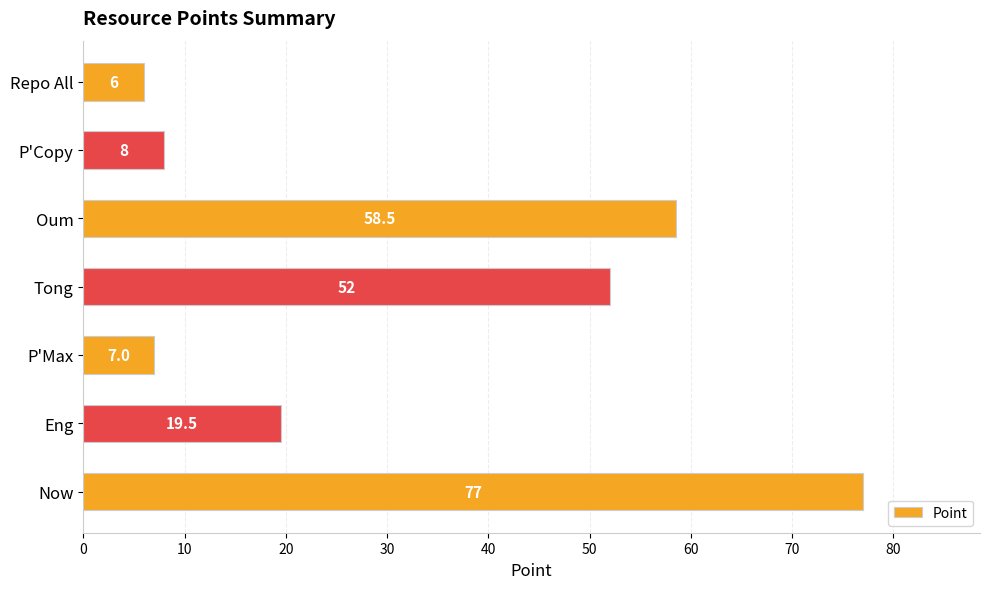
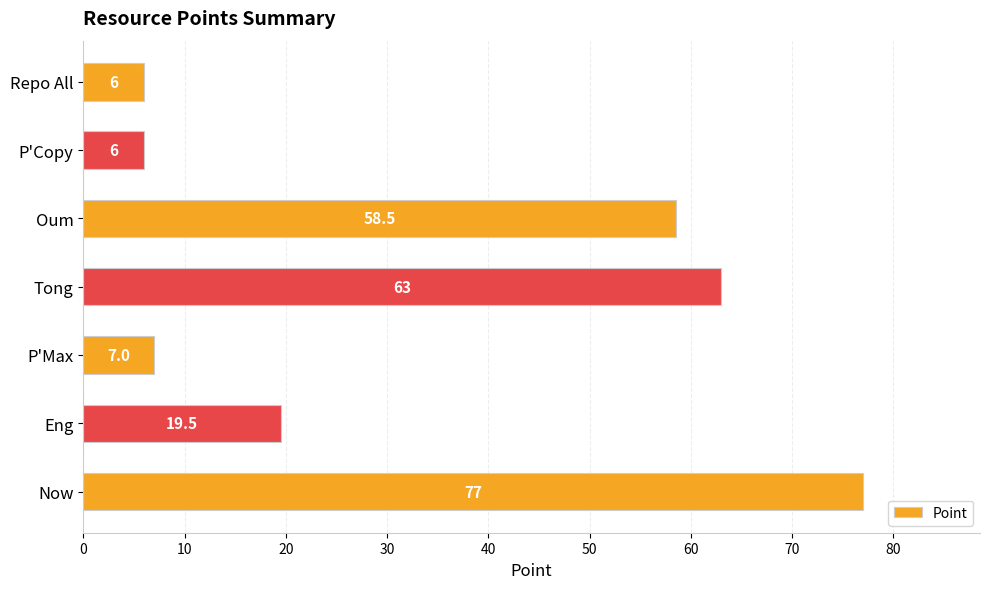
P'Copy: 8 -> 6
Tong: 52 -> 63
